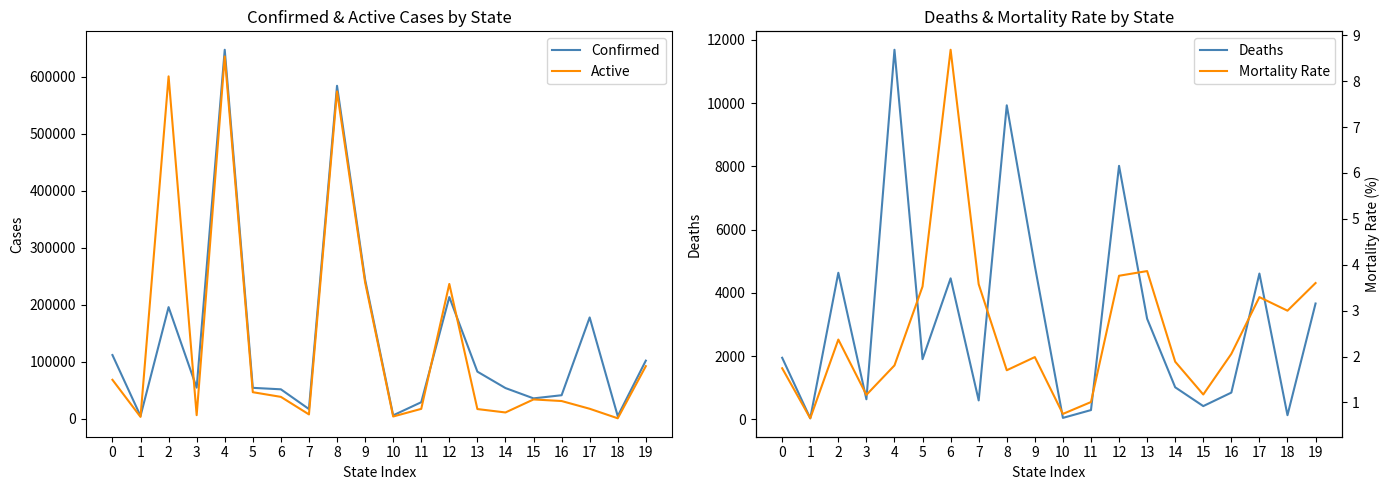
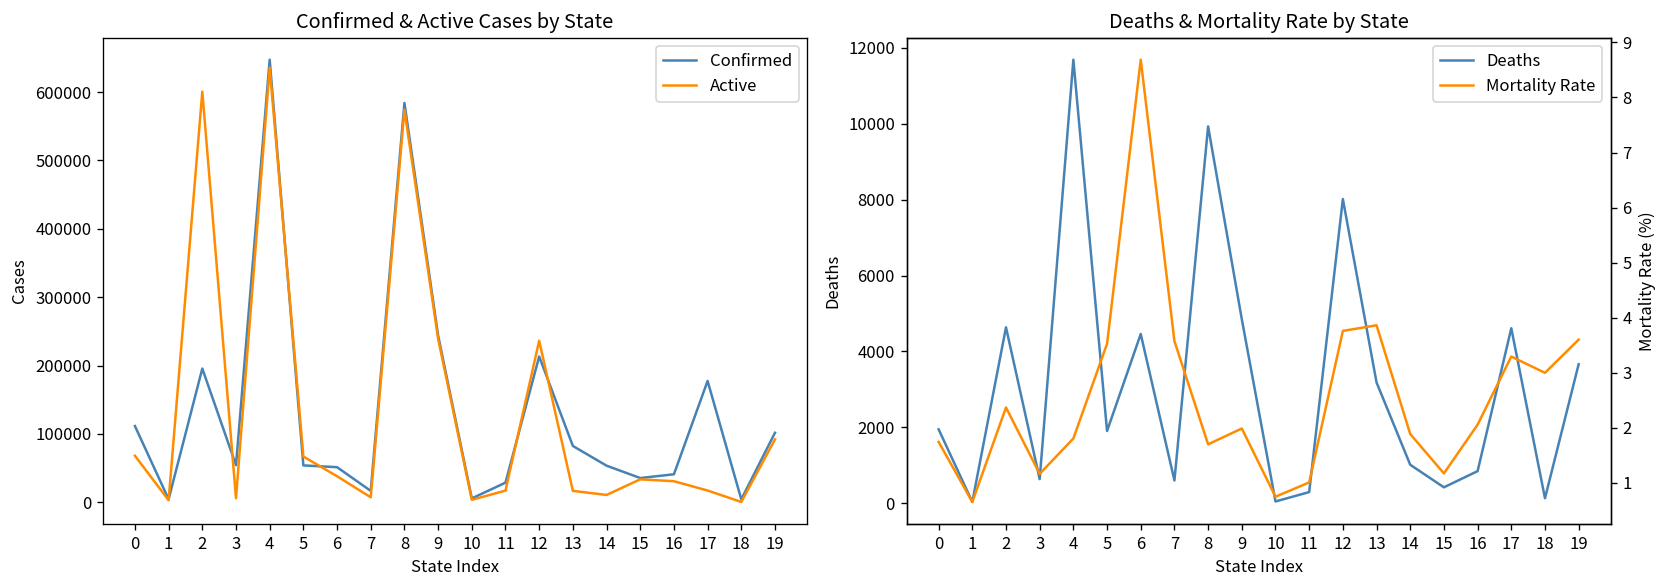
Confirmed & Active Cases by State, Active, 5: 50000 -> 70000
